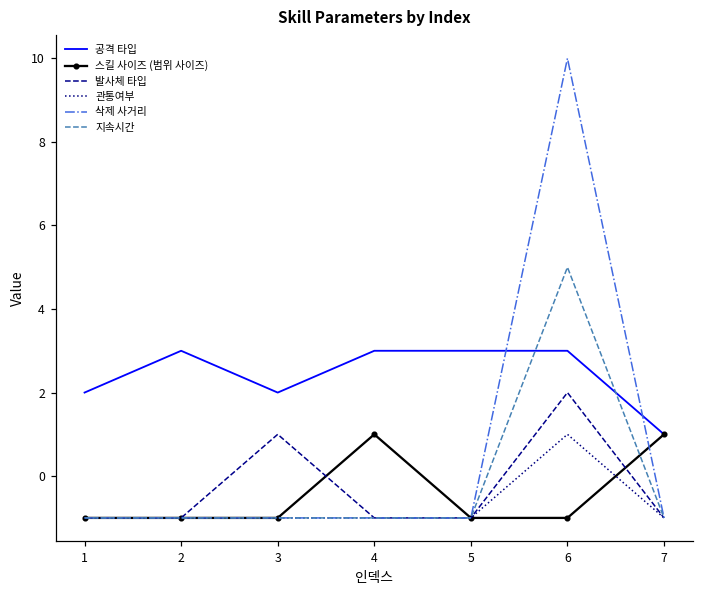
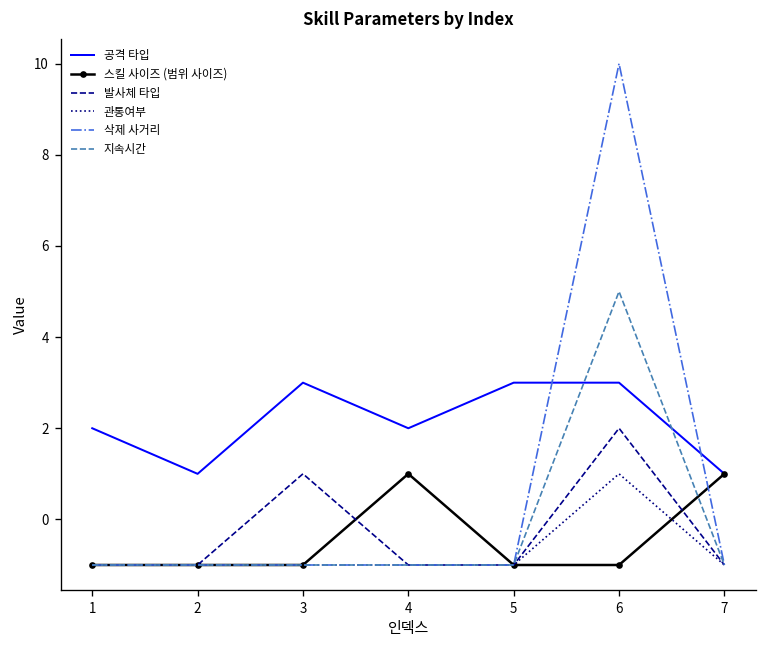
공격 타입, 2: 3 -> 1
공격 타입, 3: 2 -> 3
공격 타입, 4: 3 -> 2
